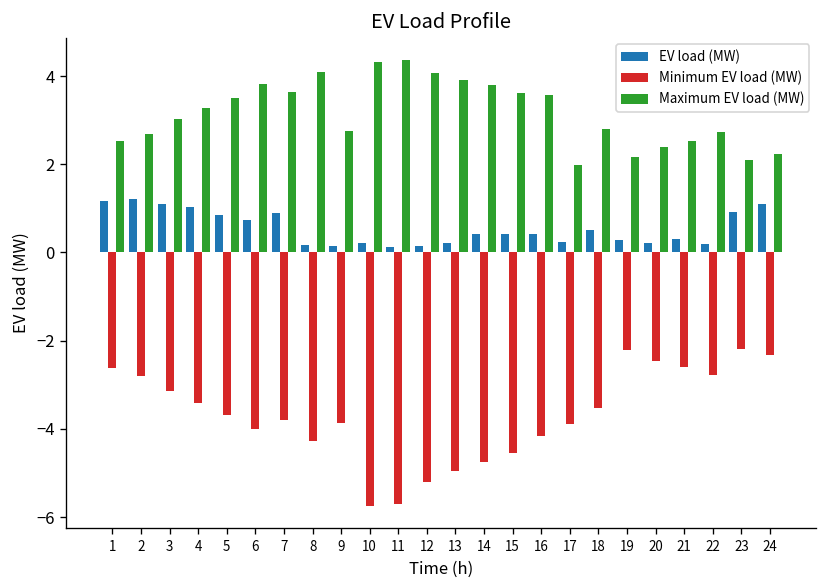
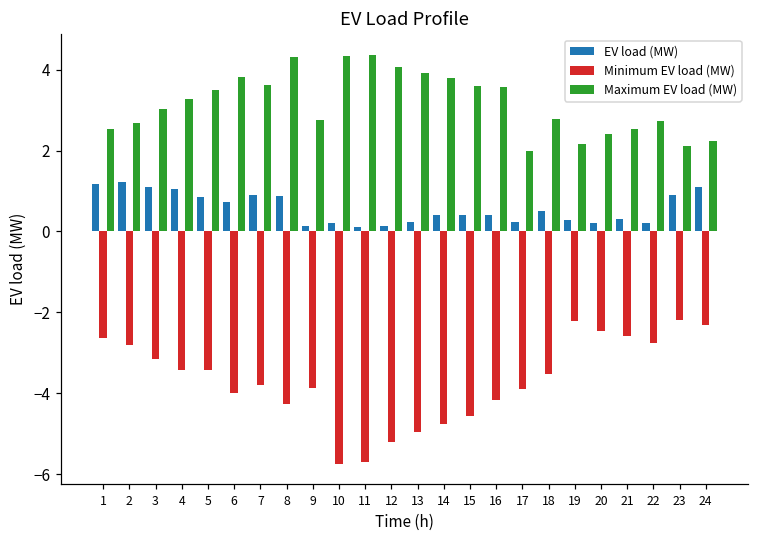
Minimum EV load (MW), 5: -3.7 -> -3.4
EV load (MW), 8: 0.2 -> 0.9
Maximum EV load (MW), 8: 4.1 -> 4.3
